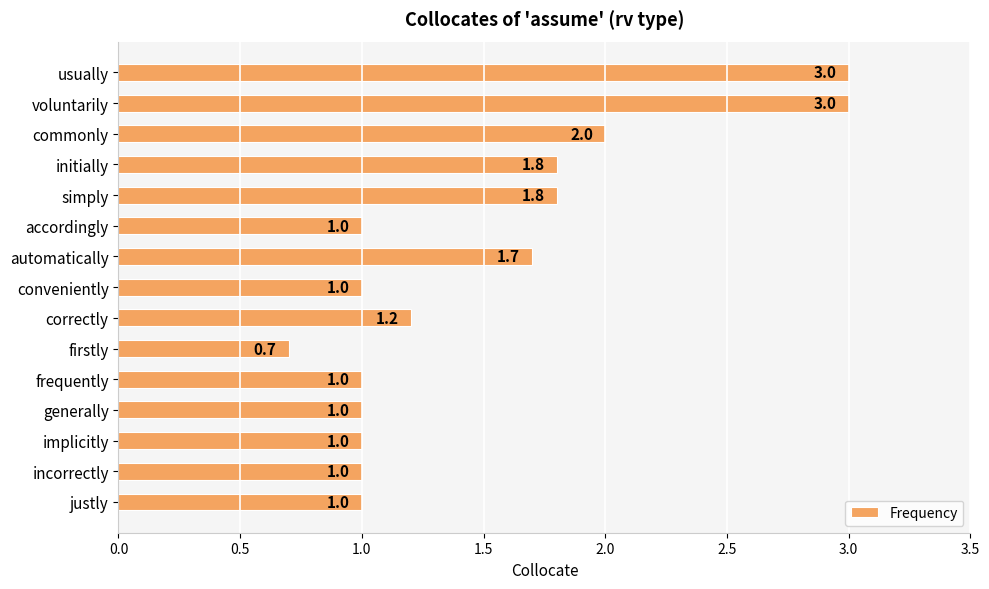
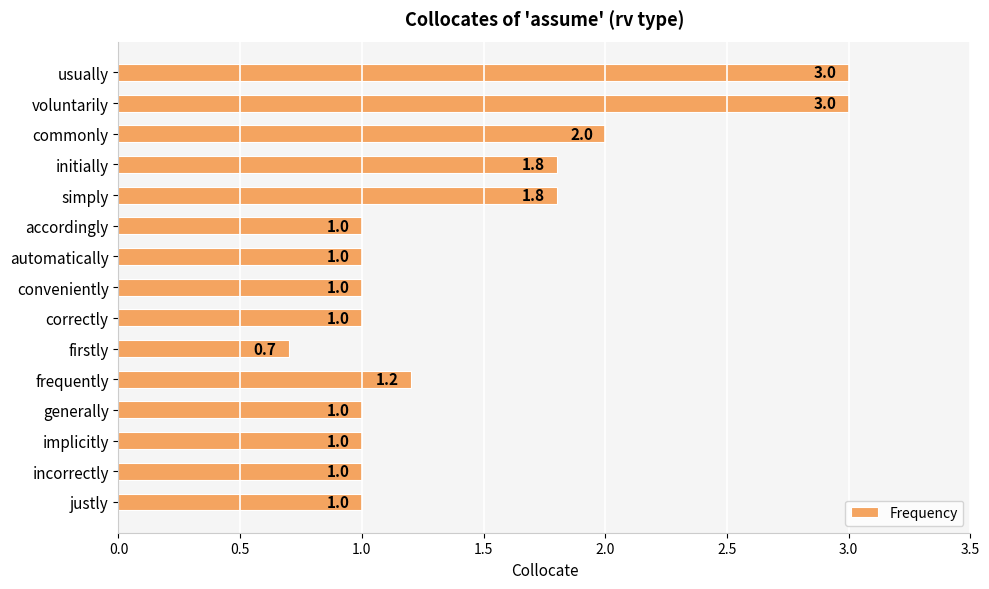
automatically: 1.7 -> 1.0
correctly: 1.2 -> 1.0
frequently: 1.0 -> 1.2
